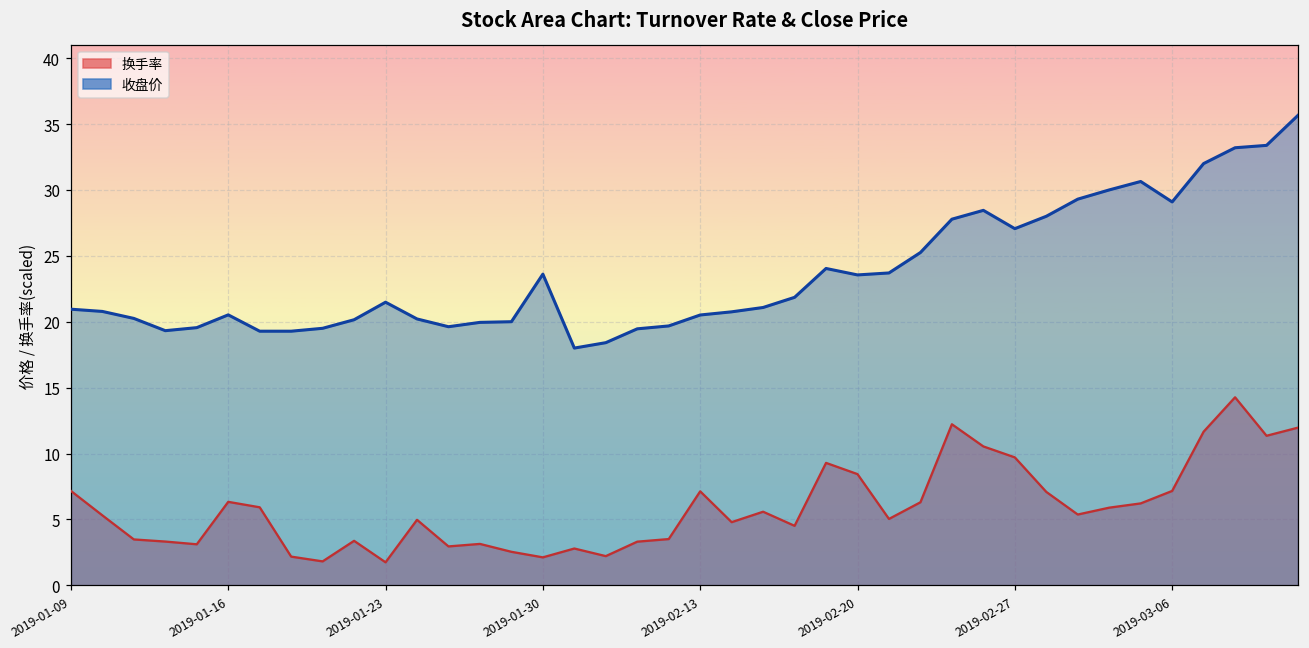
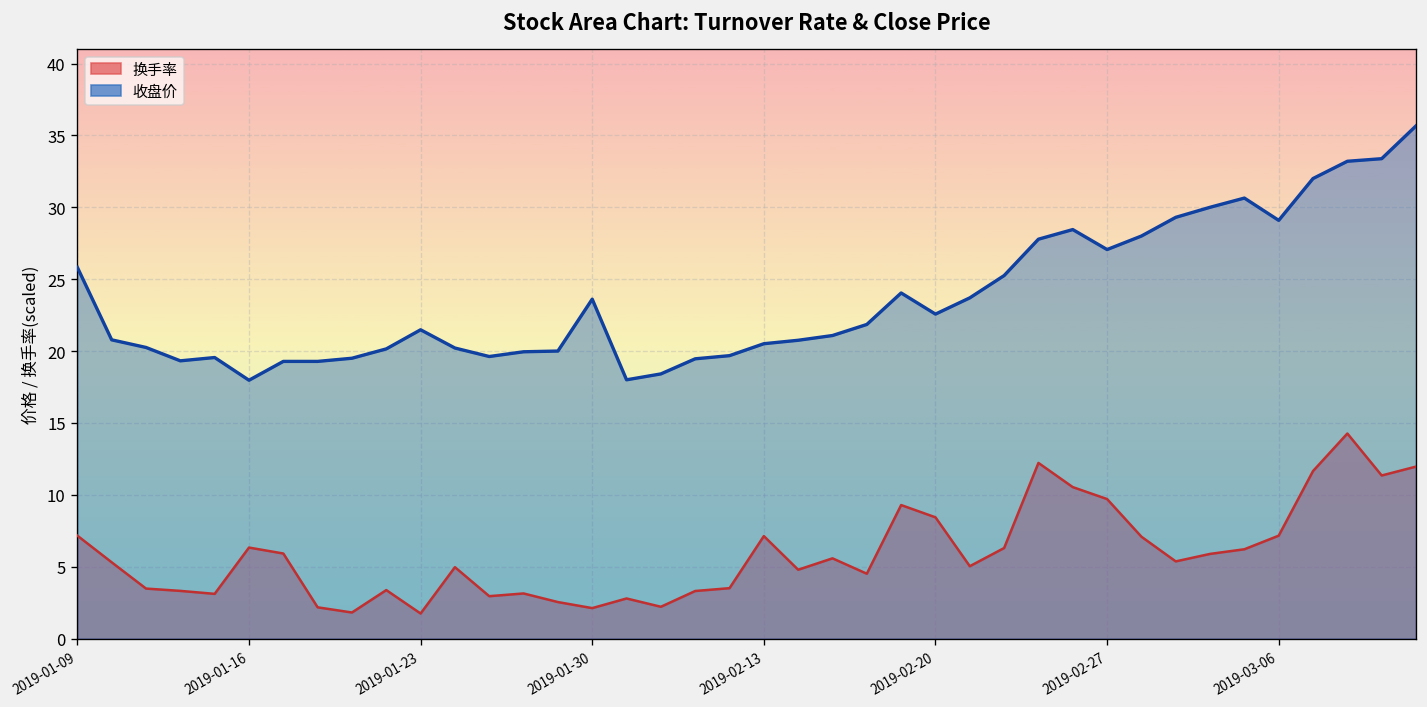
收盘价, 2019-01-09: 21.0 -> 25.8
收盘价, 2019-01-16: 20.5 -> 18.0
收盘价, 2019-02-20: 23.6 -> 22.6
